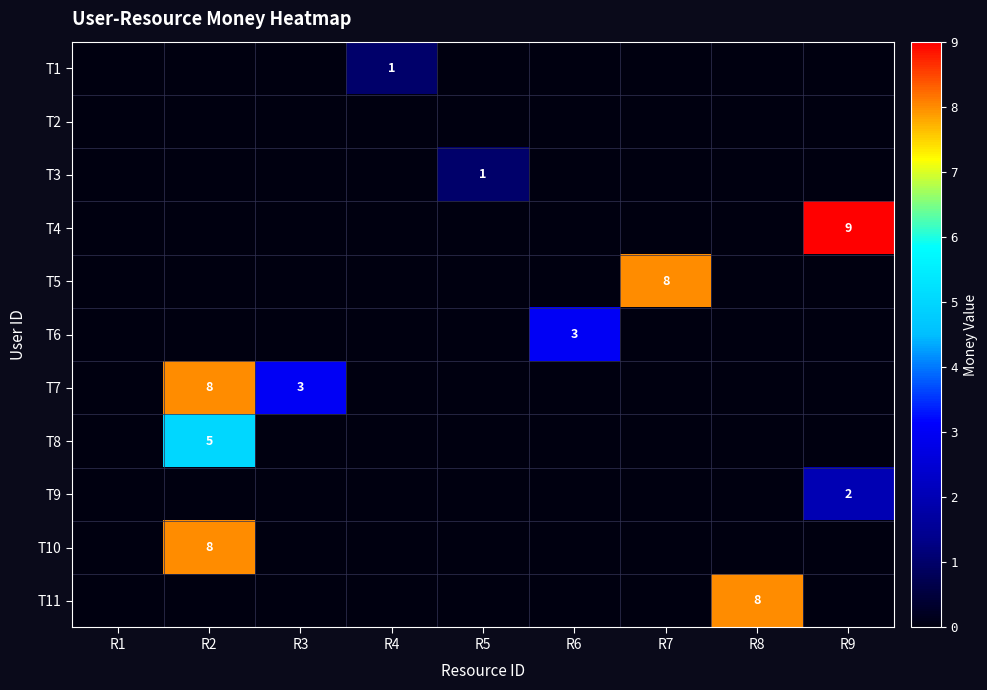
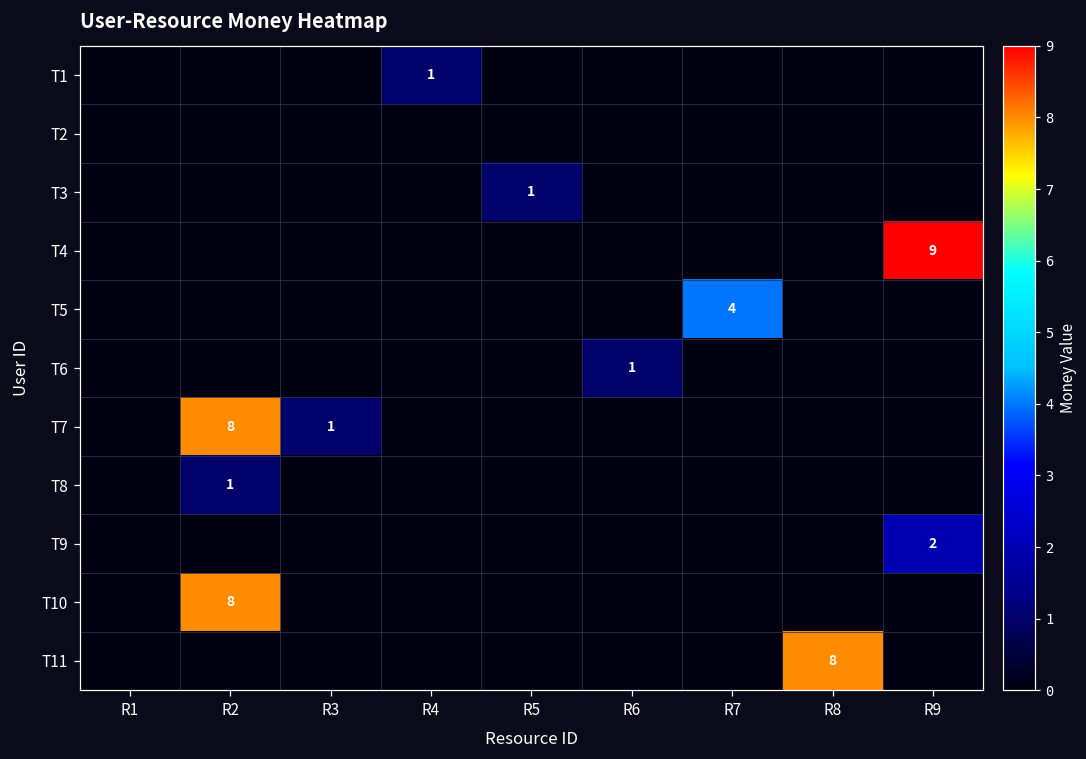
T5, R7: 8 -> 4
T6, R6: 3 -> 1
T7, R3: 3 -> 1
T8, R2: 5 -> 1
